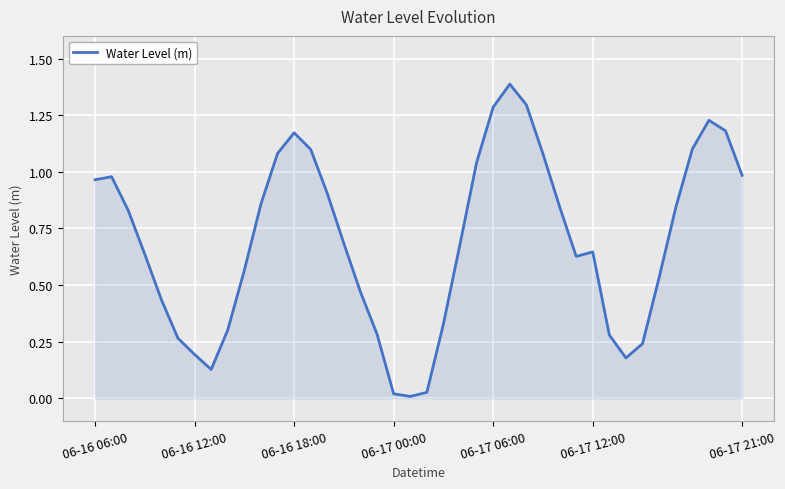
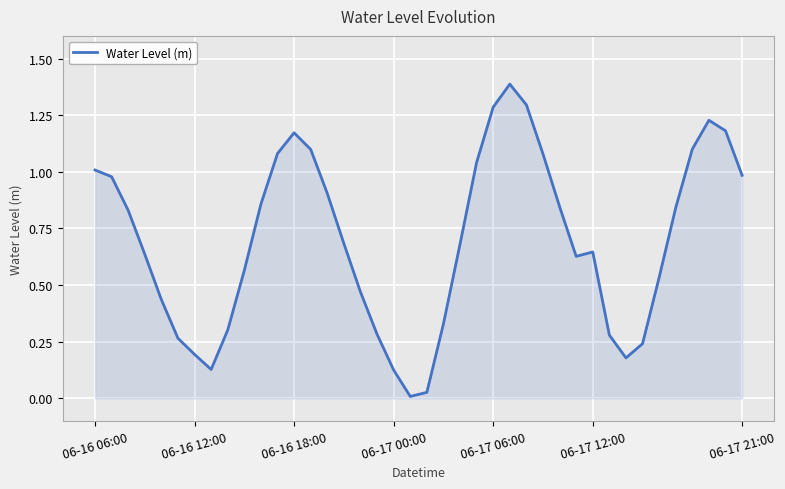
06-16 06:00: 0.96 -> 1.01
06-17 00:00: 0.02 -> 0.12
